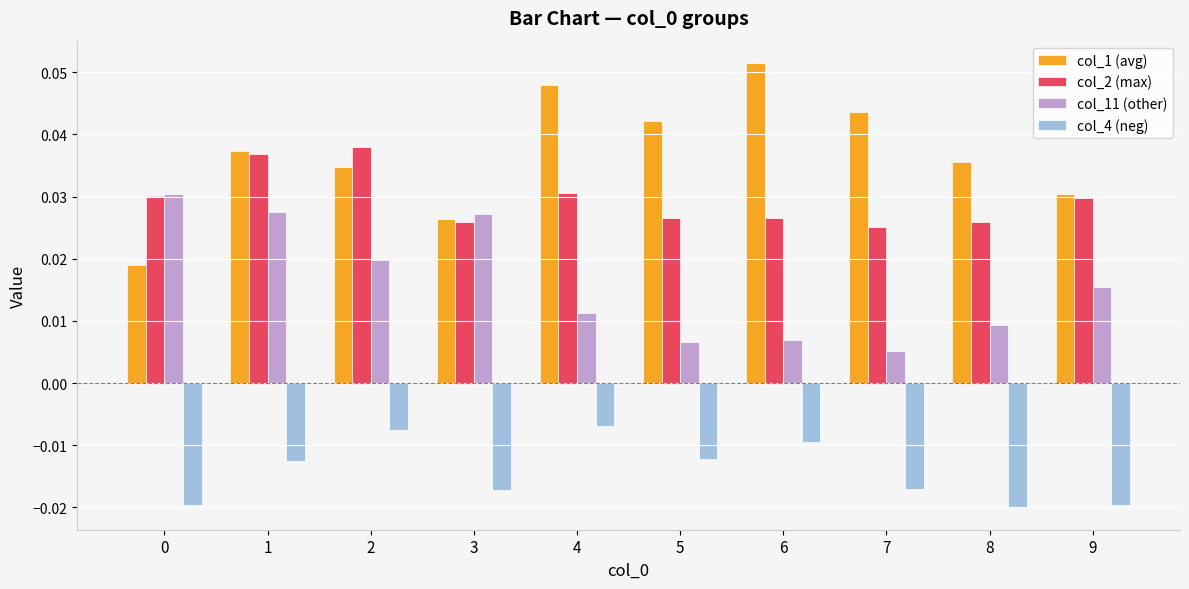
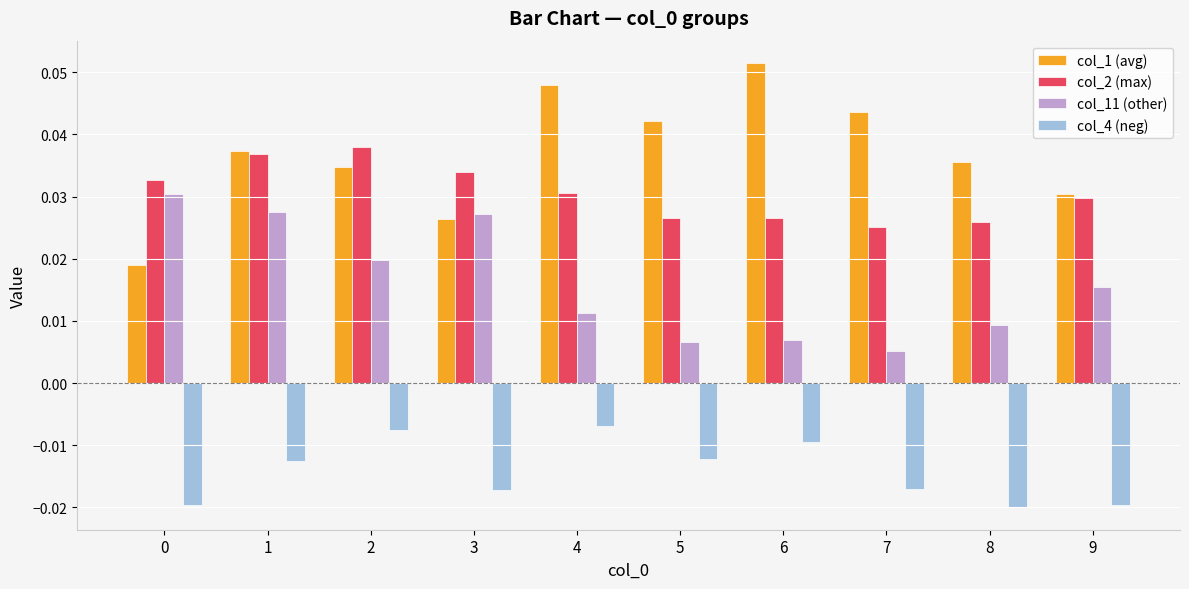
col_2 (max), 0: 0.030 -> 0.033
col_2 (max), 3: 0.026 -> 0.034
